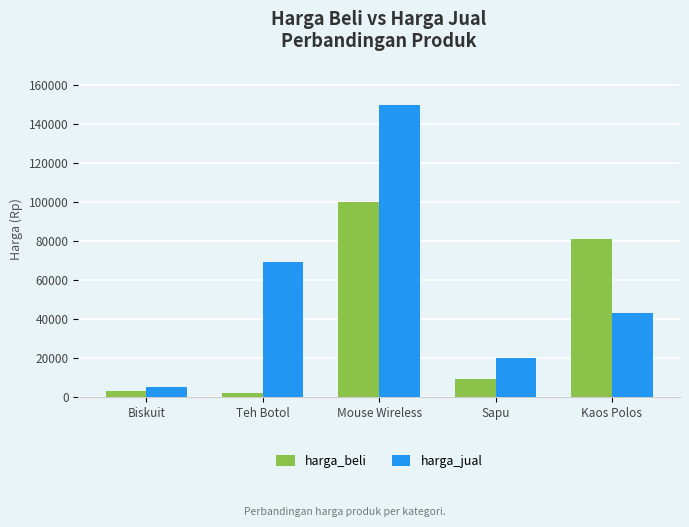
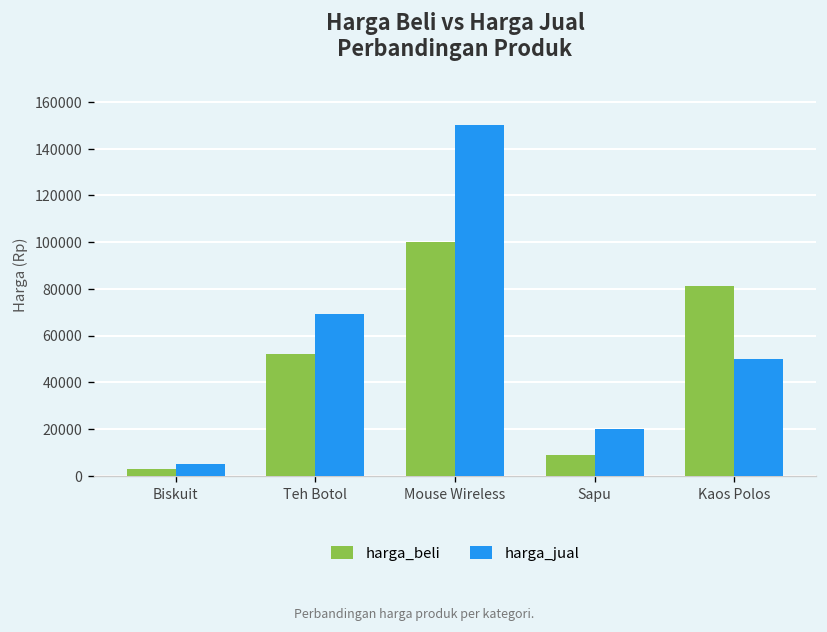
harga_beli, Teh Botol: 2000 -> 52000
harga_jual, Kaos Polos: 43000 -> 50000
